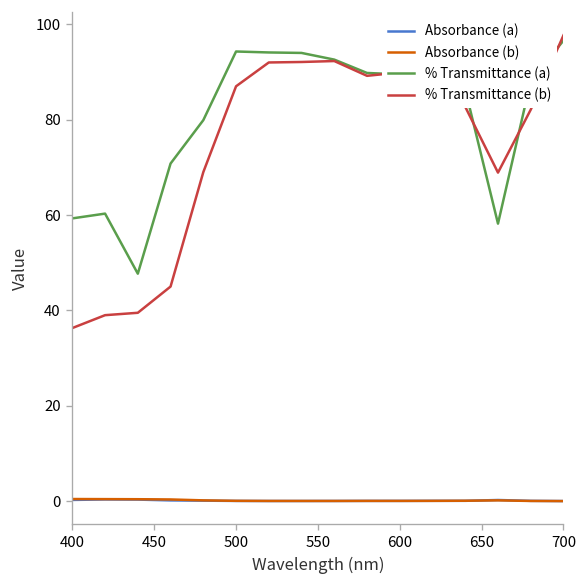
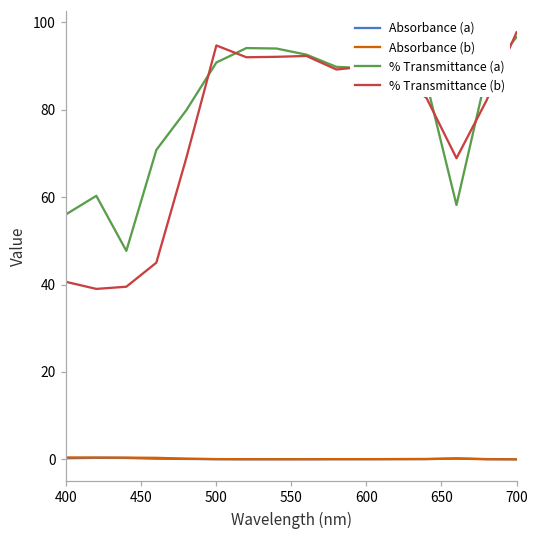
% Transmittance (a), 400: 59 -> 56
% Transmittance (b), 400: 36 -> 41
% Transmittance (a), 500: 94 -> 91
% Transmittance (b), 500: 87 -> 95
